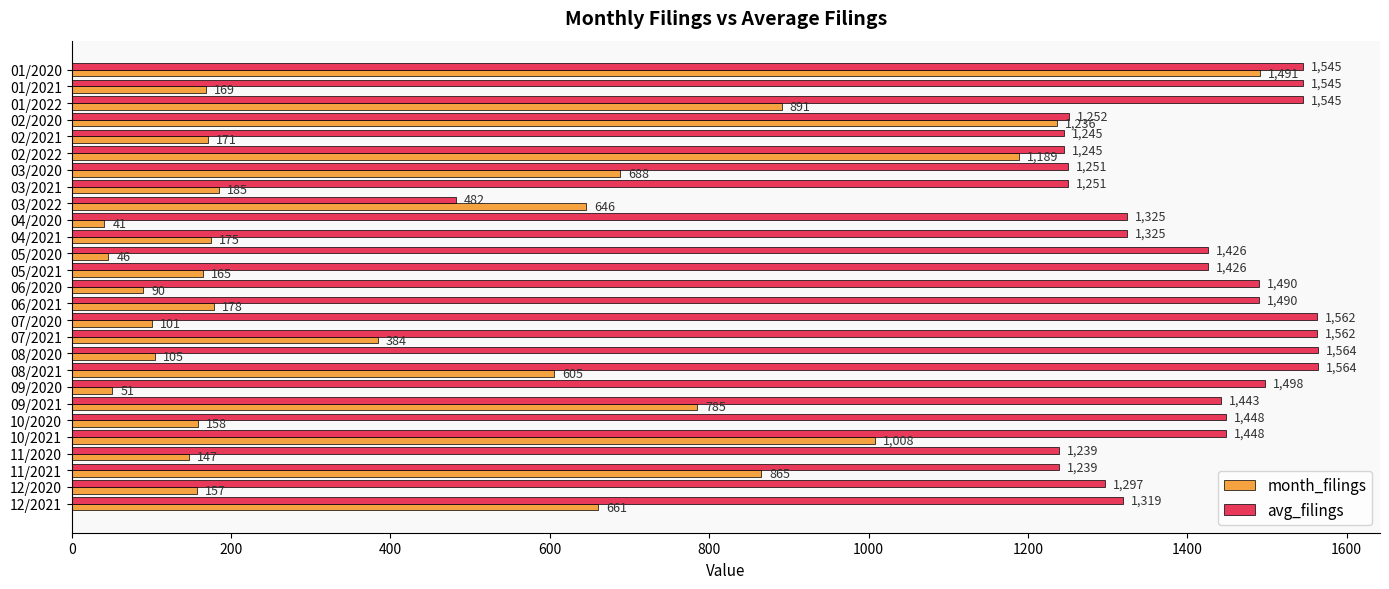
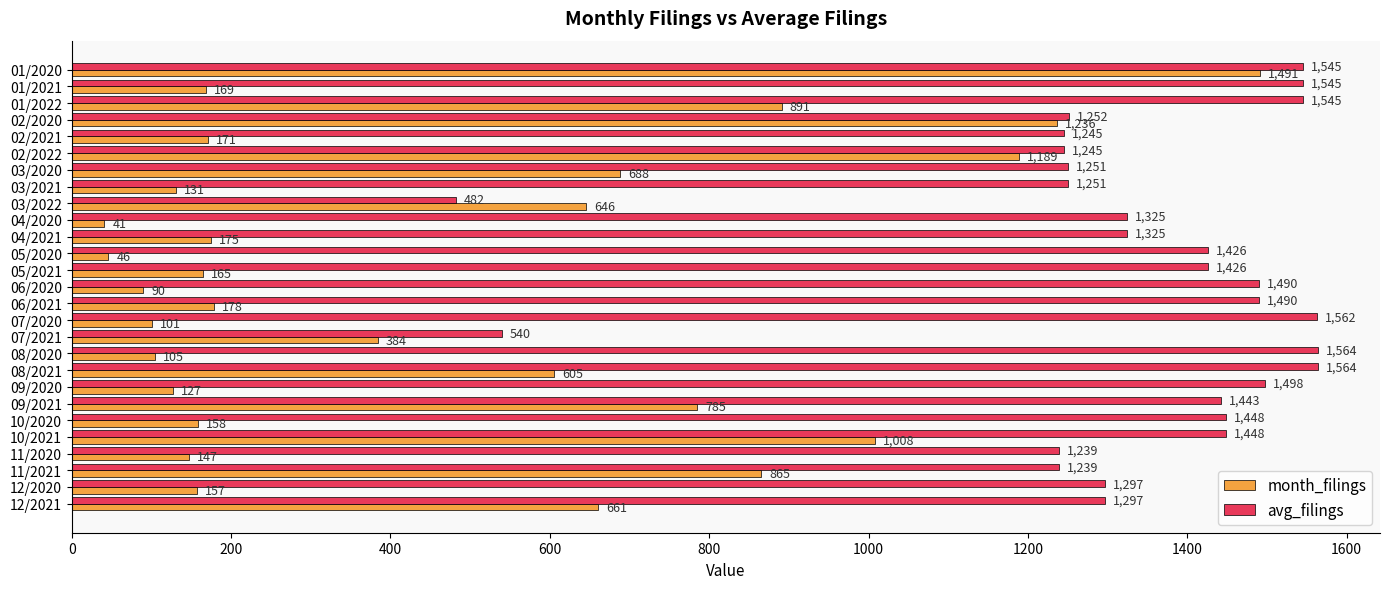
month_filings, 03/2021: 185 -> 131
avg_filings, 07/2021: 1,562 -> 540
month_filings, 09/2020: 51 -> 127
avg_filings, 12/2021: 1,319 -> 1,297
